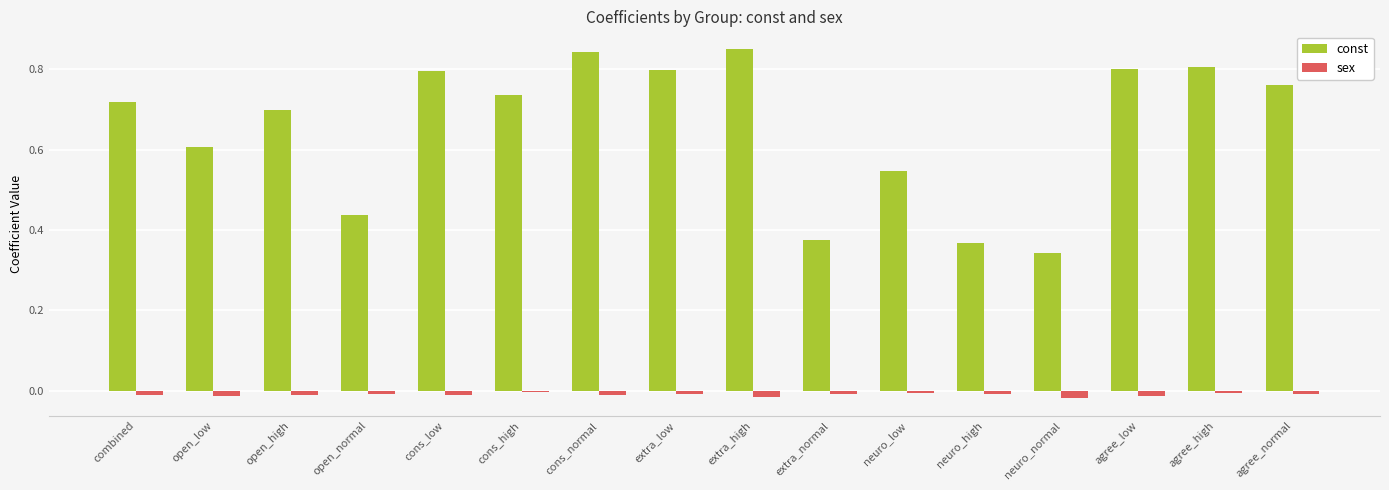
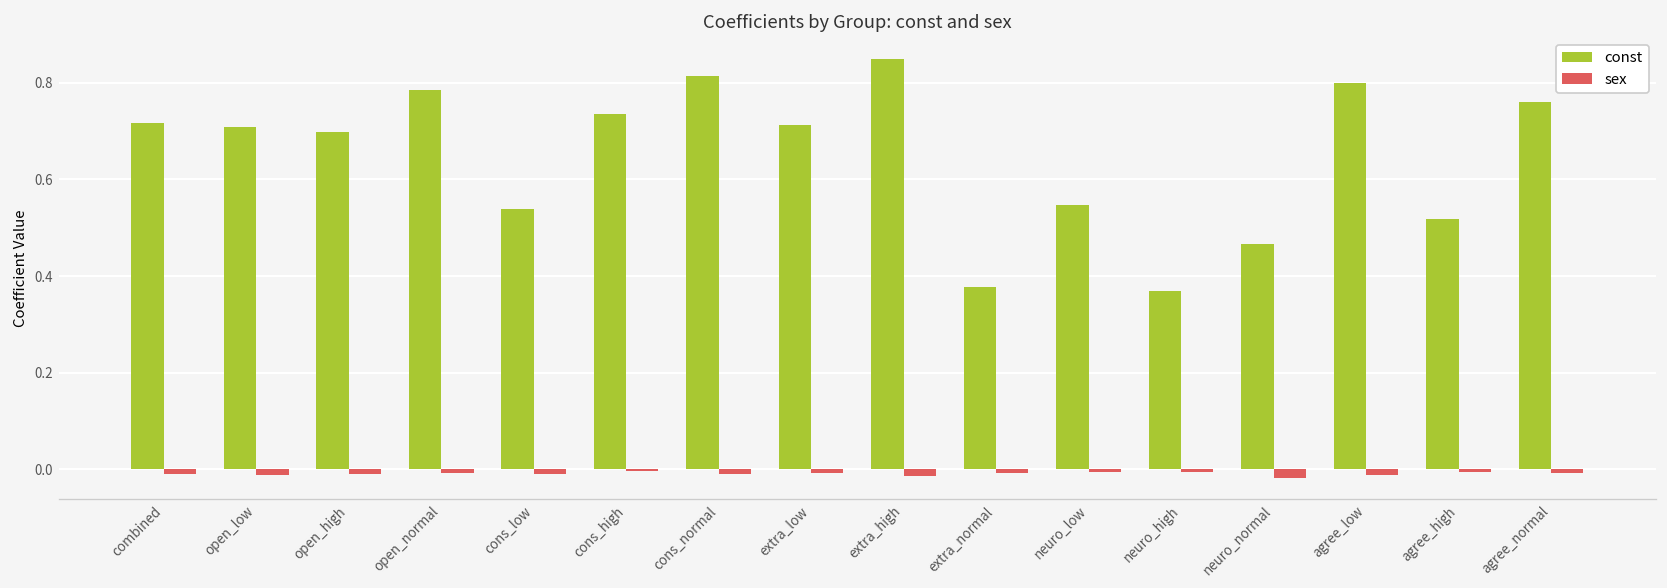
const, open_low: 0.61 -> 0.71
const, open_normal: 0.44 -> 0.79
const, cons_low: 0.80 -> 0.54
const, cons_normal: 0.84 -> 0.81
const, extra_low: 0.80 -> 0.71
const, neuro_normal: 0.34 -> 0.47
const, agree_high: 0.81 -> 0.52
